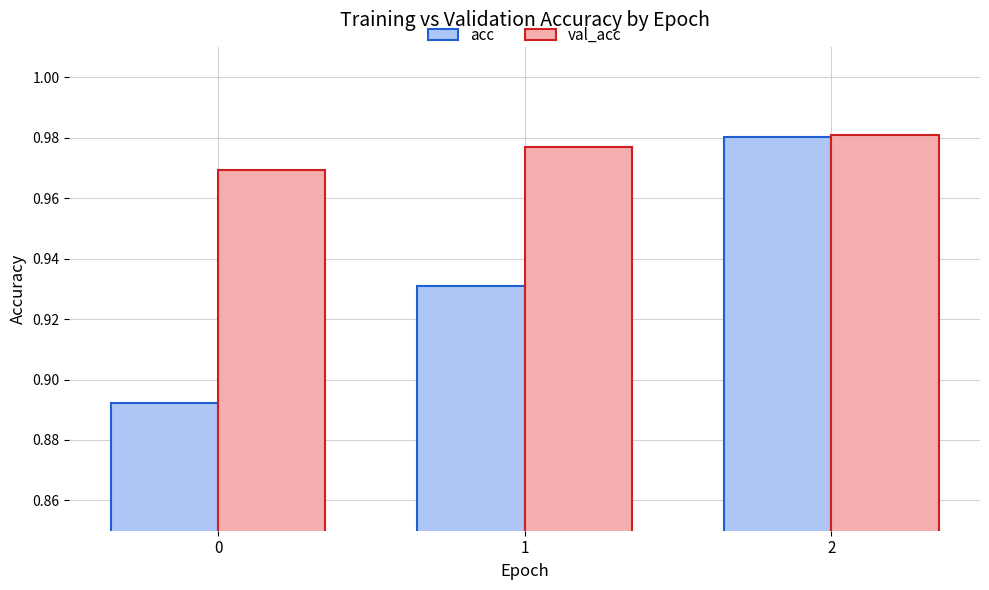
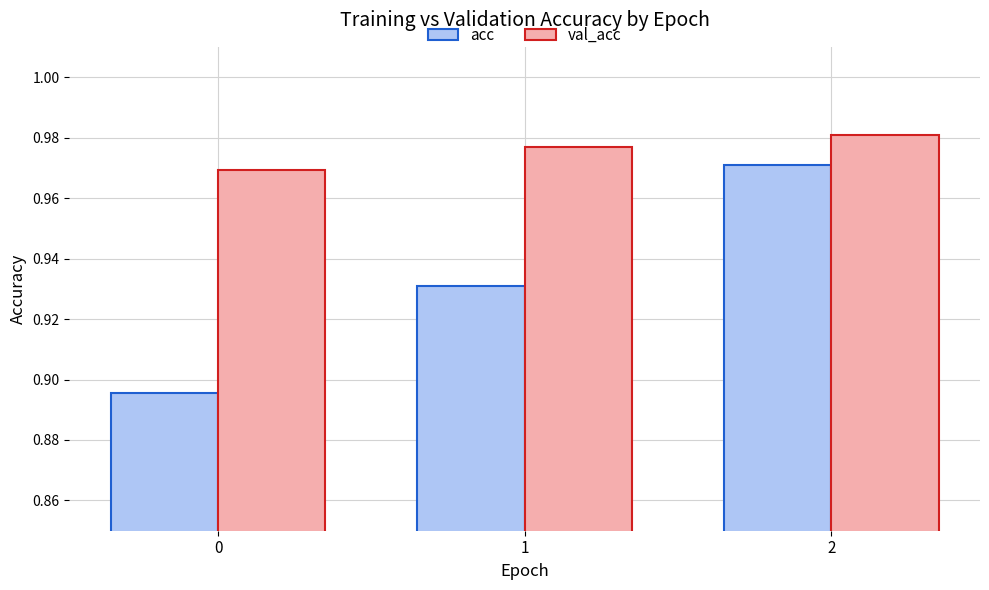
acc, 0: 0.892 -> 0.896
acc, 2: 0.980 -> 0.971
